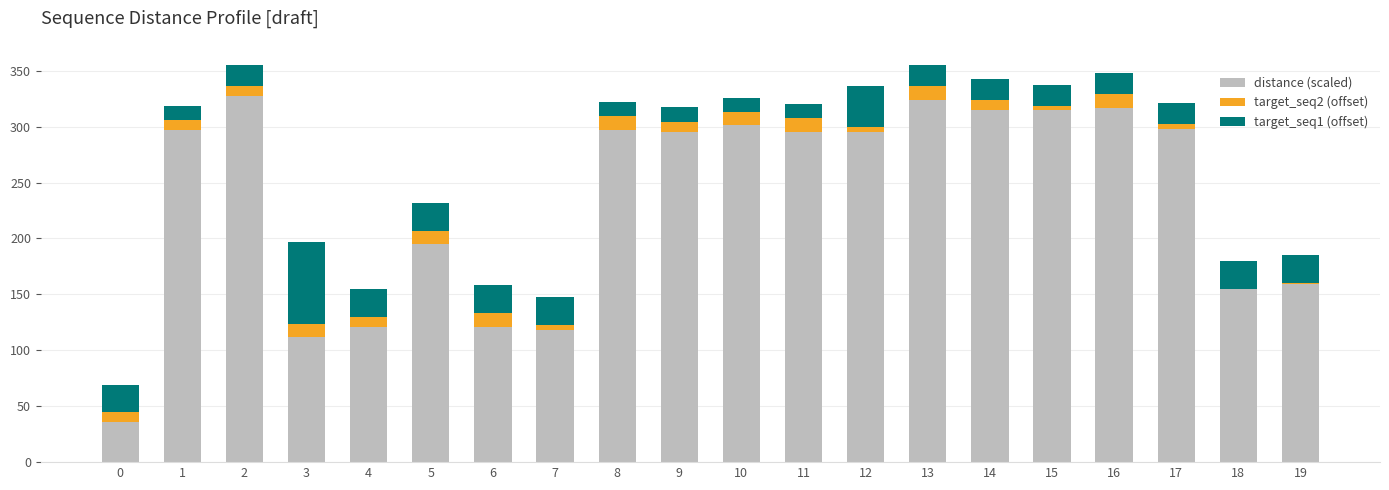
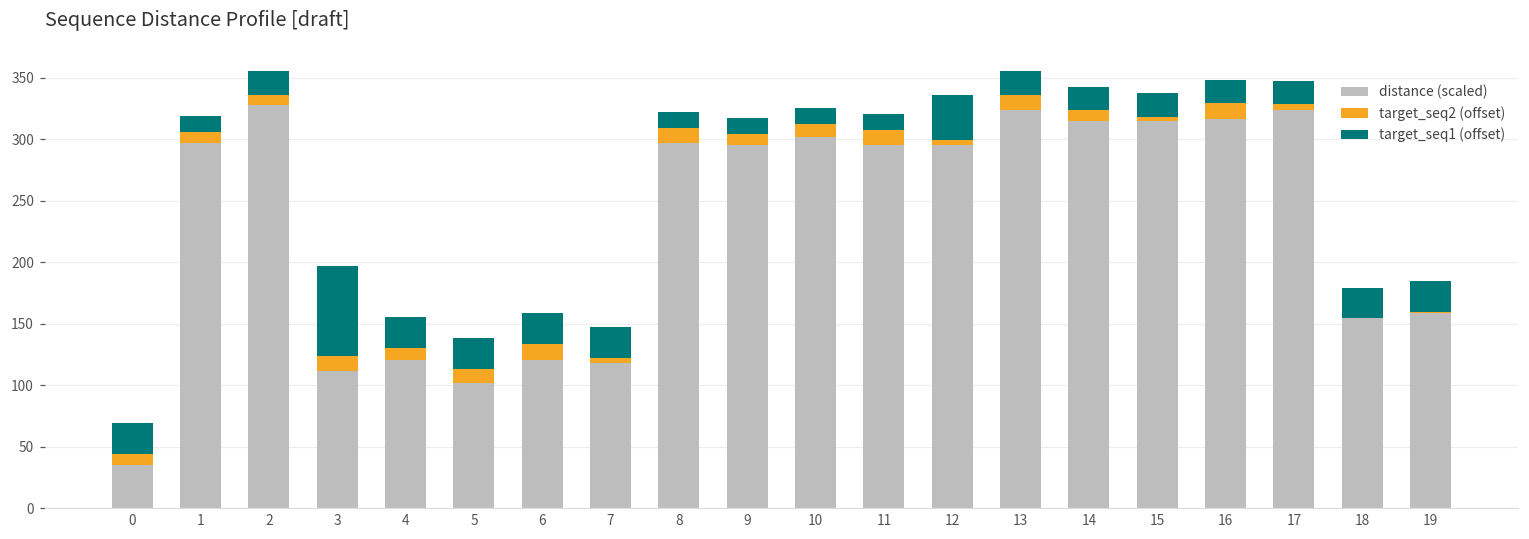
distance (scaled), 5: 196 -> 102
distance (scaled), 17: 298 -> 324
